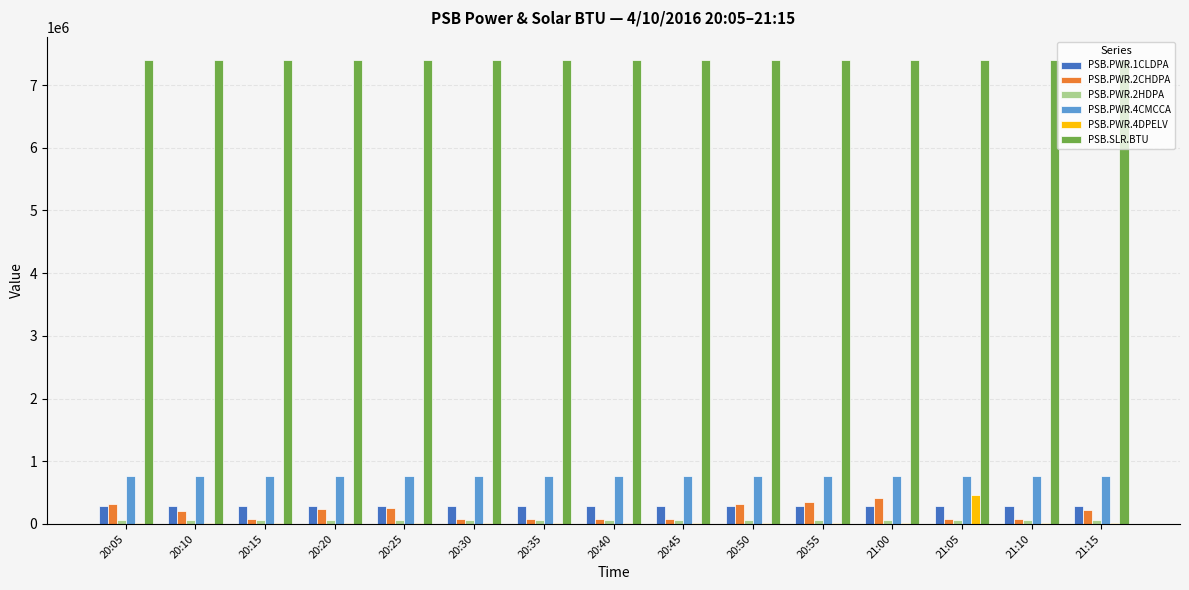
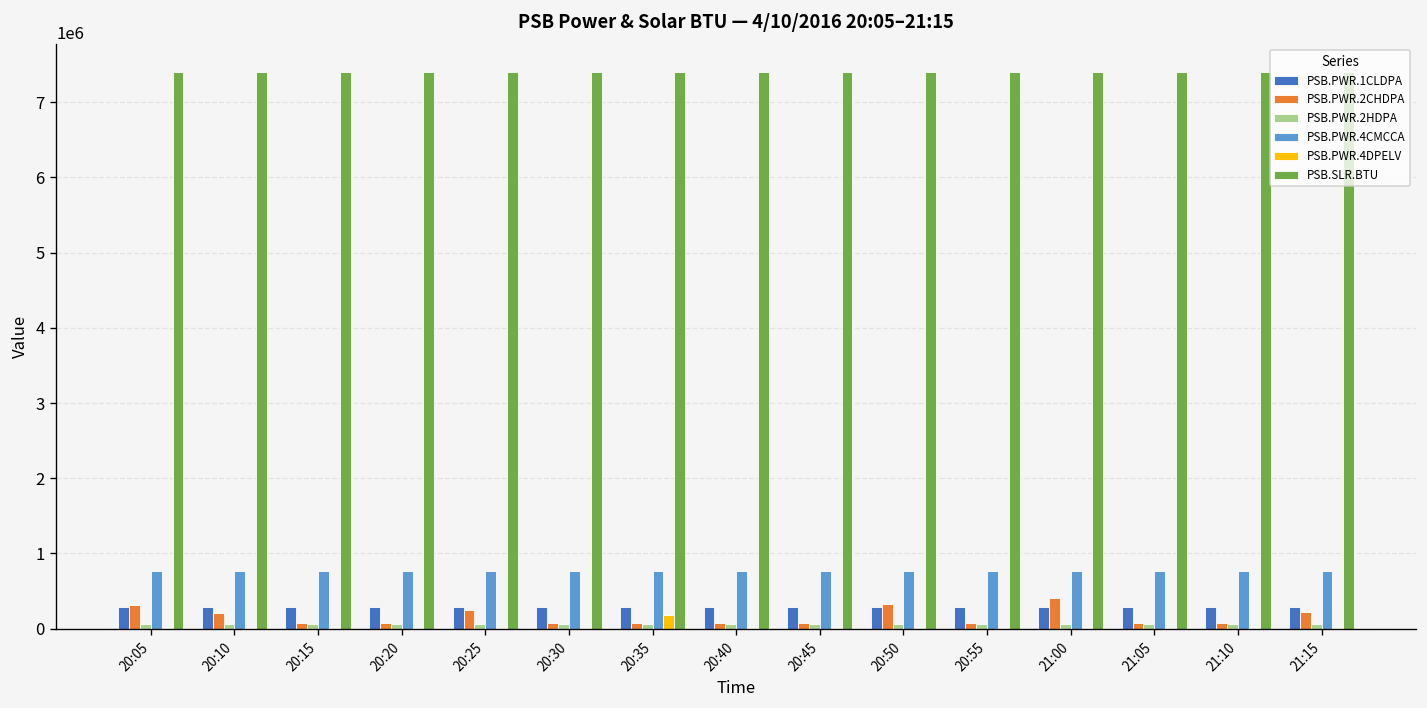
PSB.PWR.2CHDPA, 20:20: 200000 -> 100000
PSB.PWR.4DPELV, 20:35: 0 -> 200000
PSB.PWR.2CHDPA, 20:55: 300000 -> 100000
PSB.PWR.4DPELV, 21:05: 500000 -> 0
